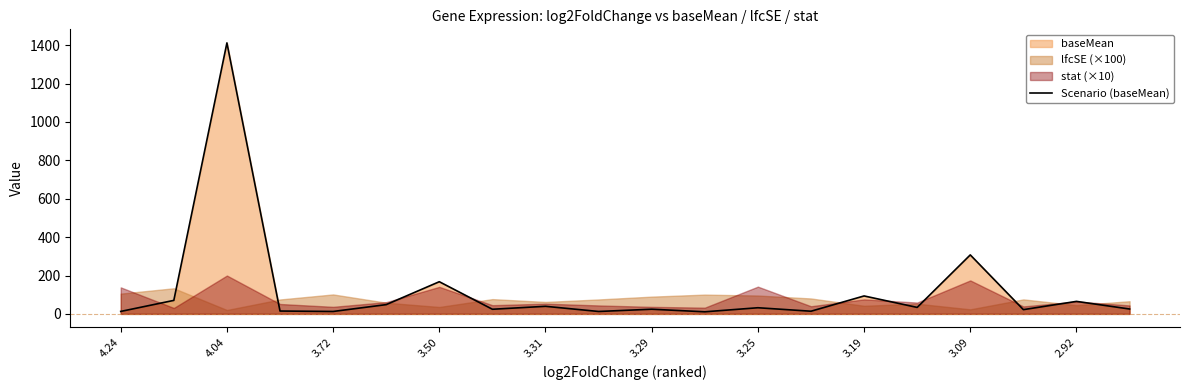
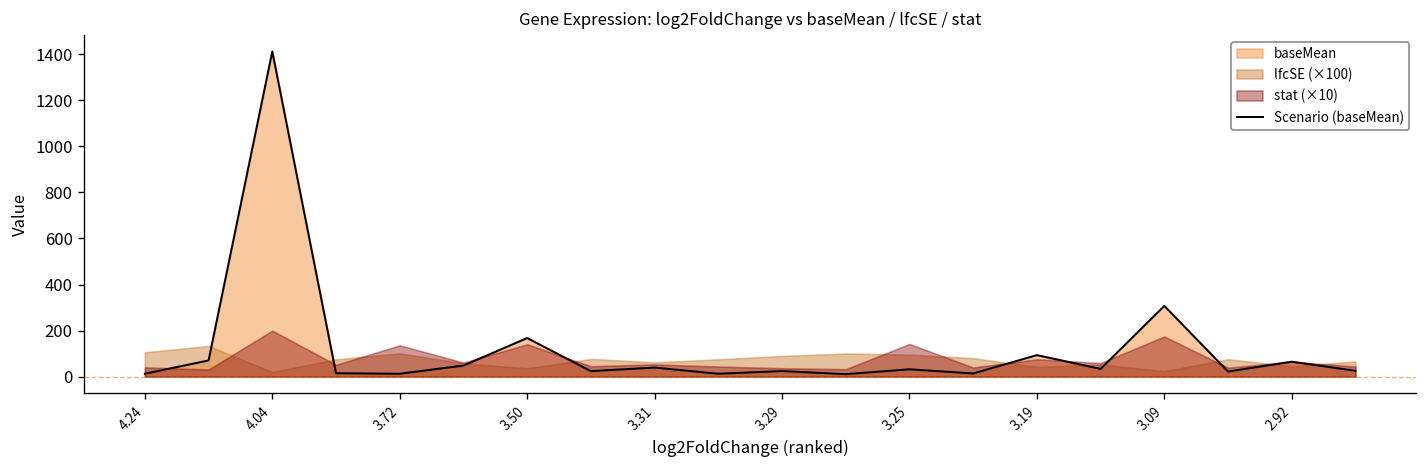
stat (×10), 4.24: 140 -> 40
stat (×10), 3.72: 40 -> 140
